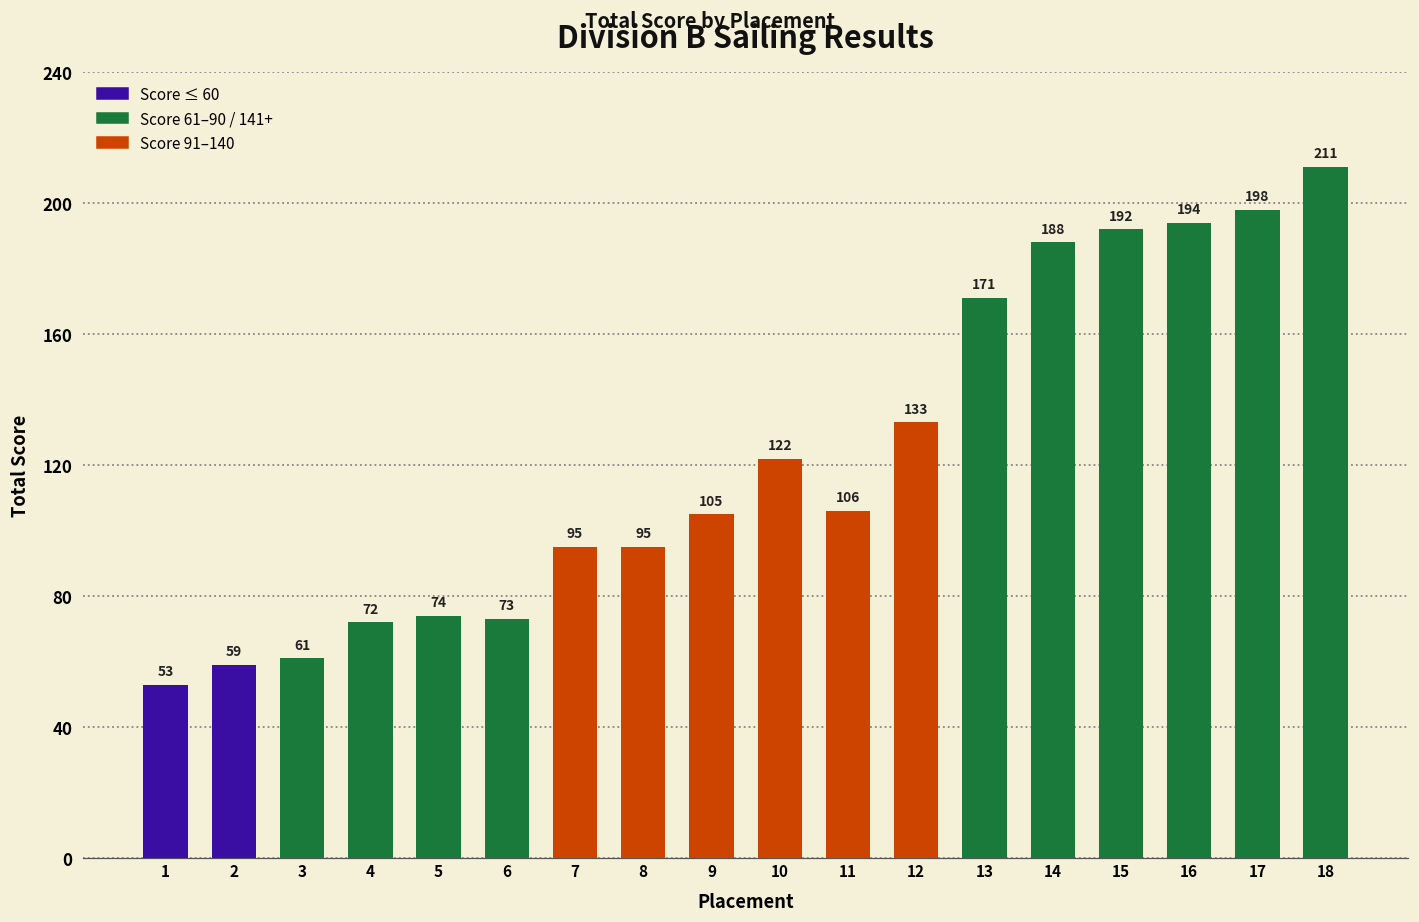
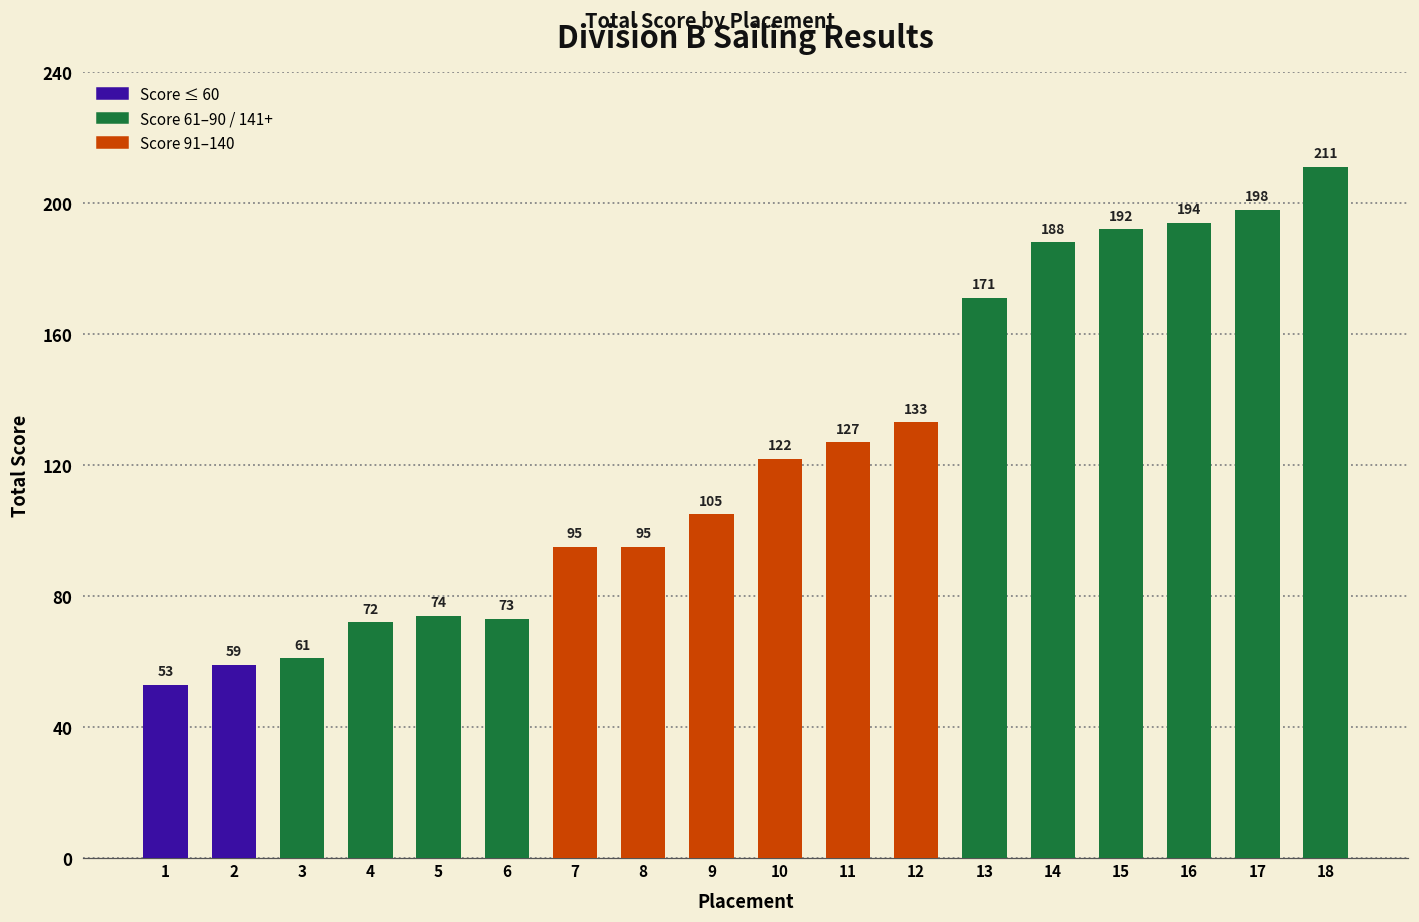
11: 106 -> 127
